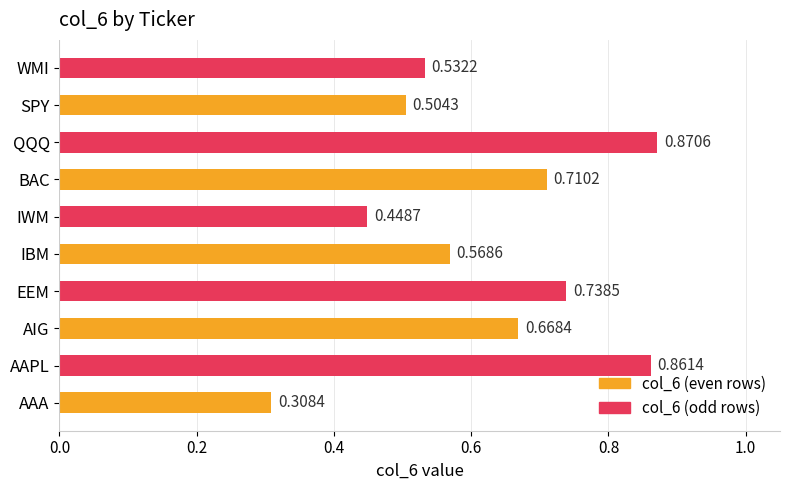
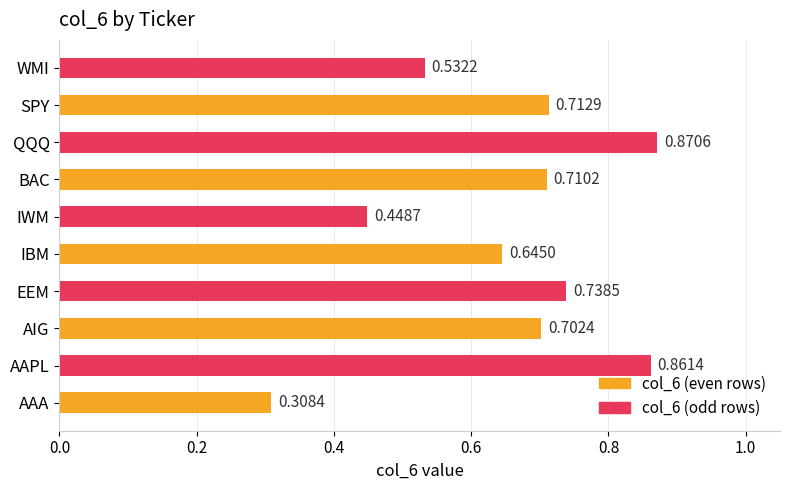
SPY: 0.5043 -> 0.7129
IBM: 0.5686 -> 0.6450
AIG: 0.6684 -> 0.7024
